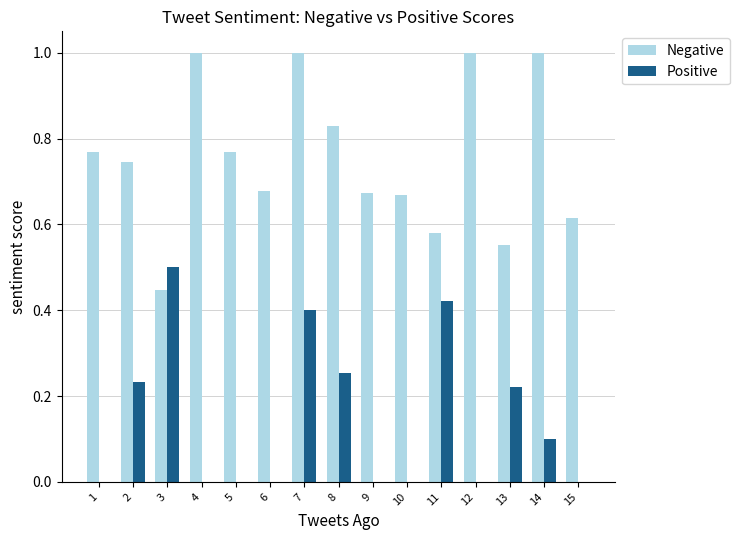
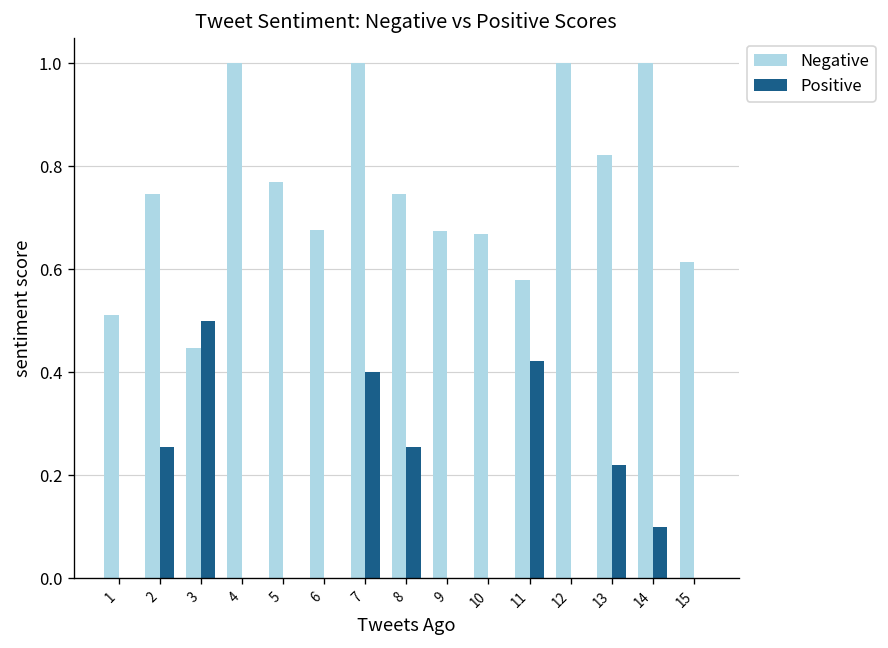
Negative, 1: 0.77 -> 0.51
Positive, 2: 0.23 -> 0.25
Negative, 8: 0.83 -> 0.75
Negative, 13: 0.55 -> 0.82
